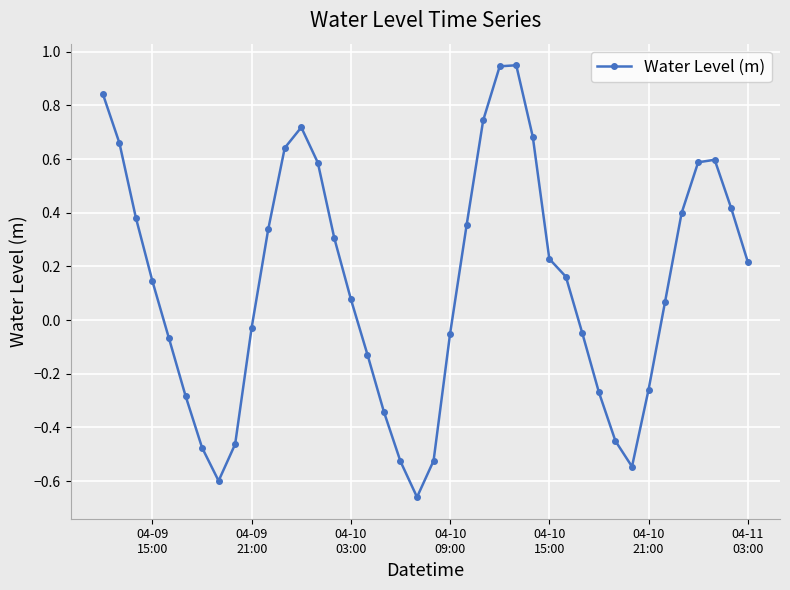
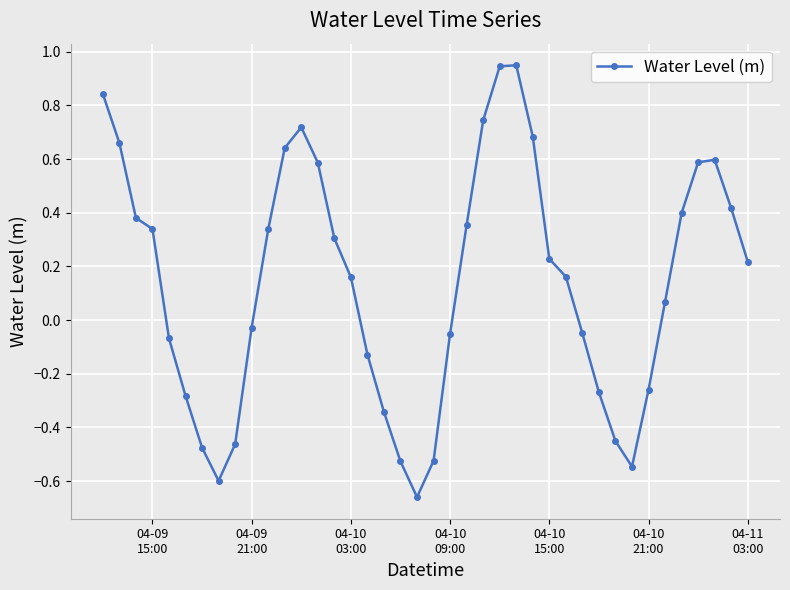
04-09 15:00: 0.14 -> 0.34
04-10 03:00: 0.08 -> 0.16
